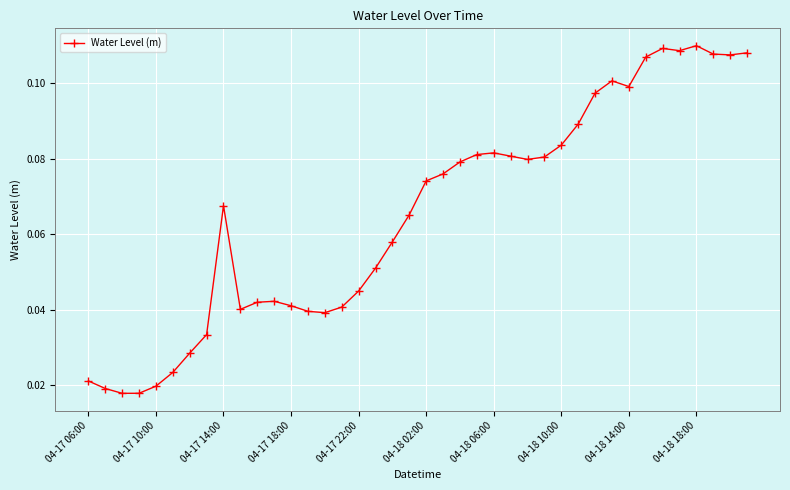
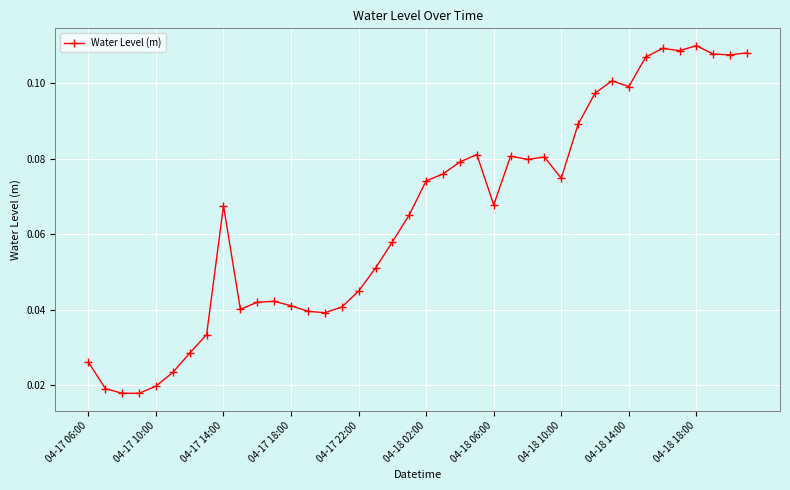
04-17 06:00: 0.021 -> 0.026
04-18 06:00: 0.082 -> 0.068
04-18 10:00: 0.084 -> 0.075
